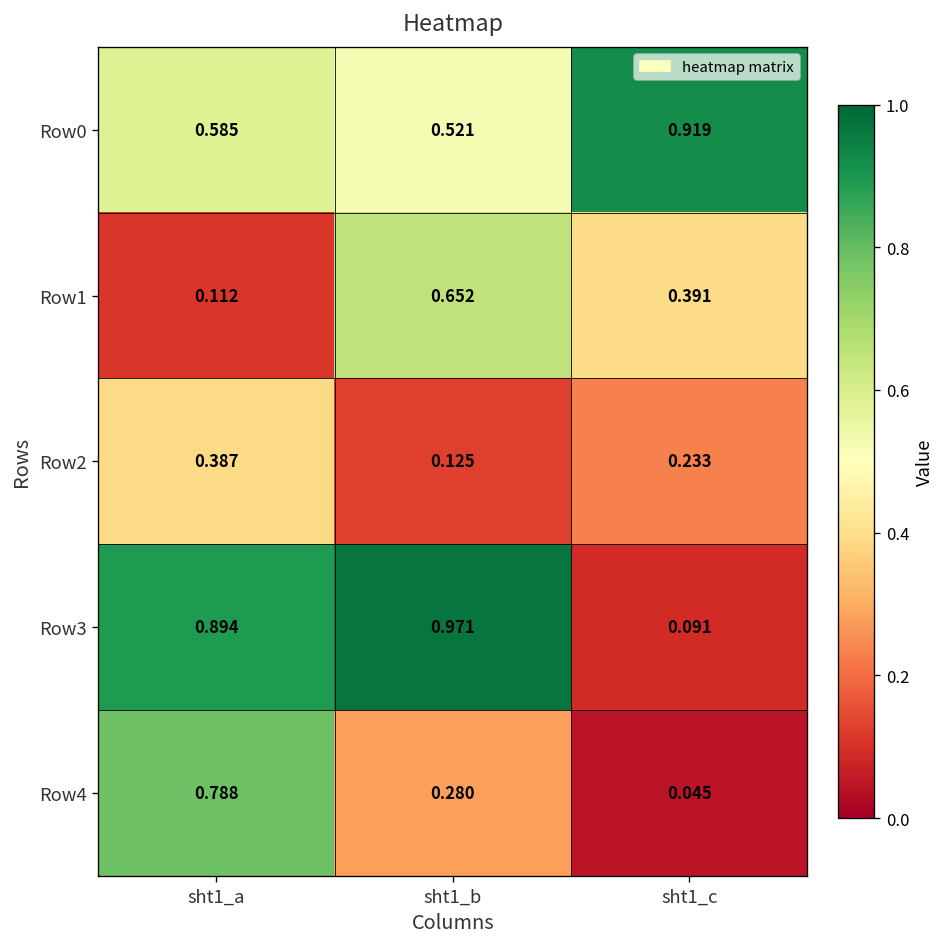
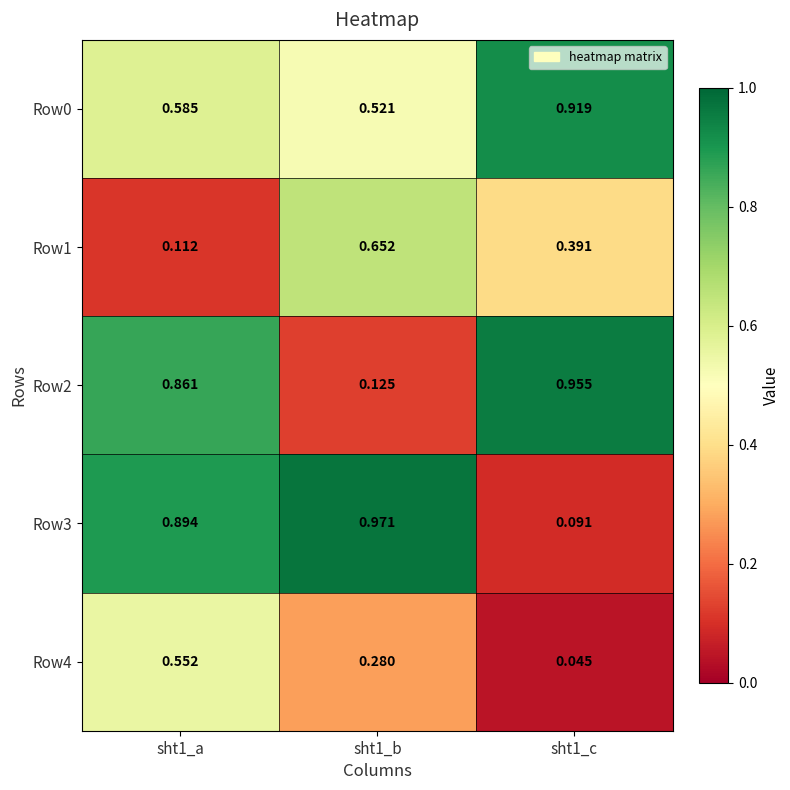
Row2, sht1_a: 0.387 -> 0.861
Row2, sht1_c: 0.233 -> 0.955
Row4, sht1_a: 0.788 -> 0.552
